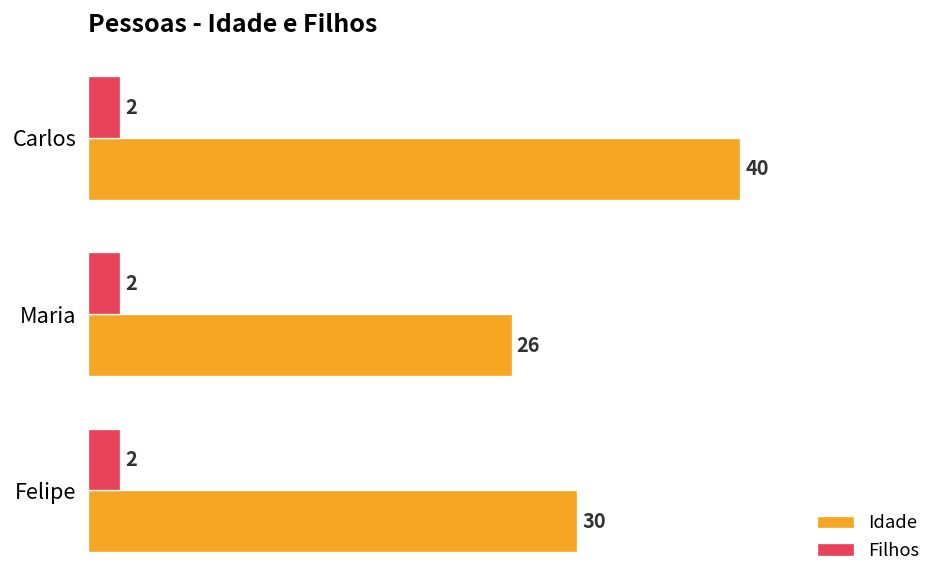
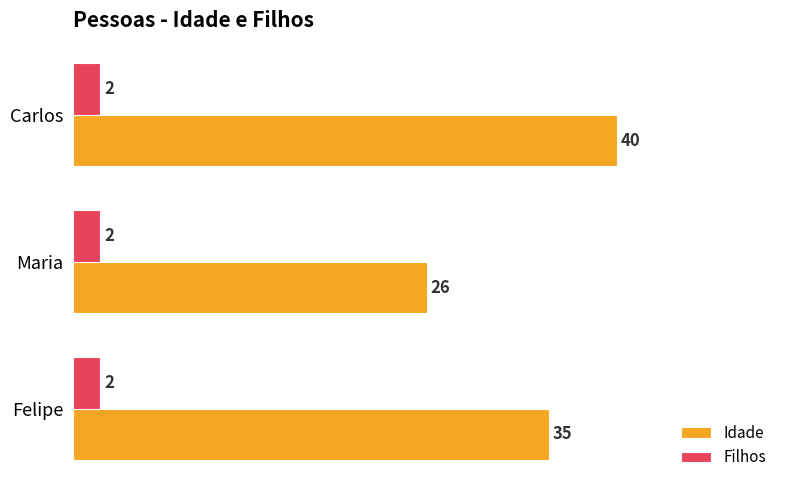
Idade, Felipe: 30 -> 35
